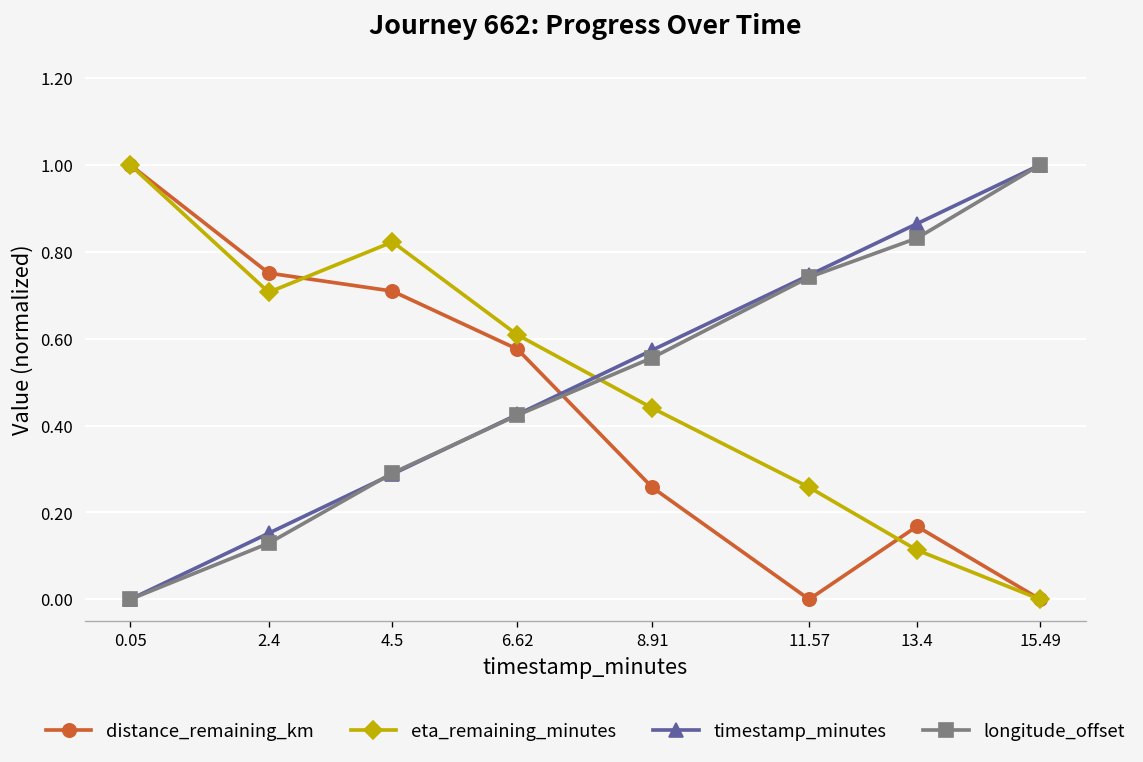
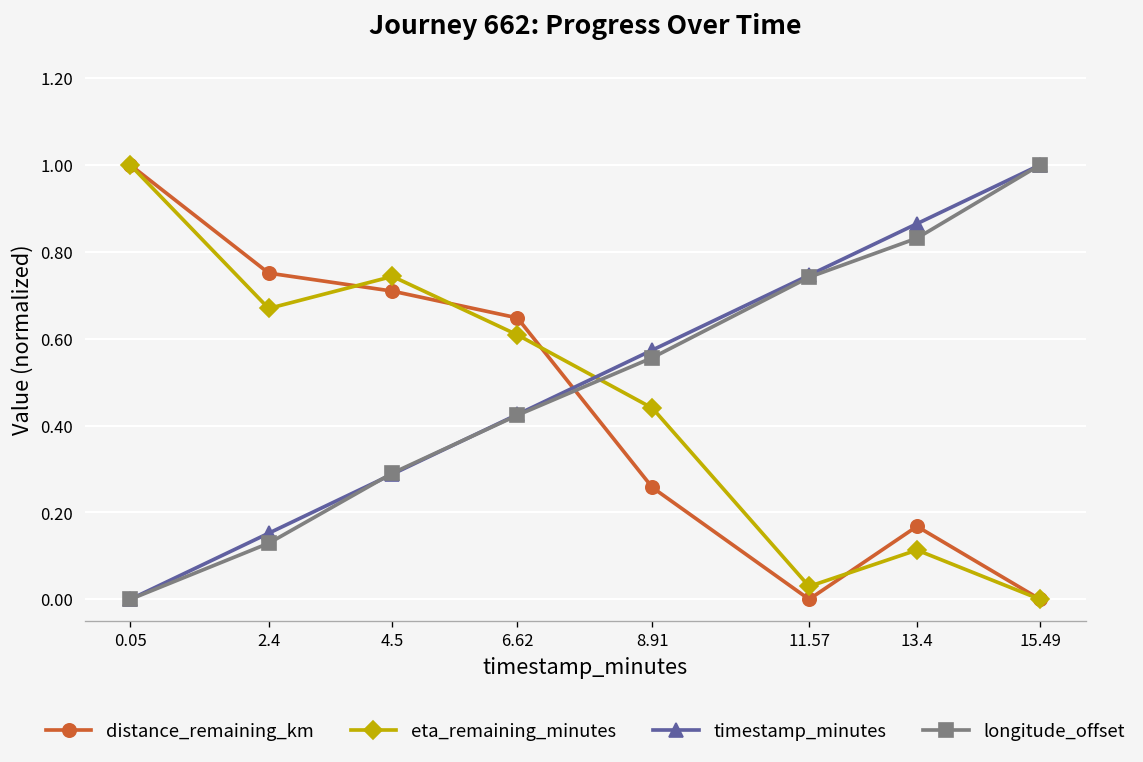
eta_remaining_minutes, 2.4: 0.71 -> 0.67
eta_remaining_minutes, 4.5: 0.82 -> 0.74
distance_remaining_km, 6.62: 0.58 -> 0.65
eta_remaining_minutes, 11.57: 0.26 -> 0.03
